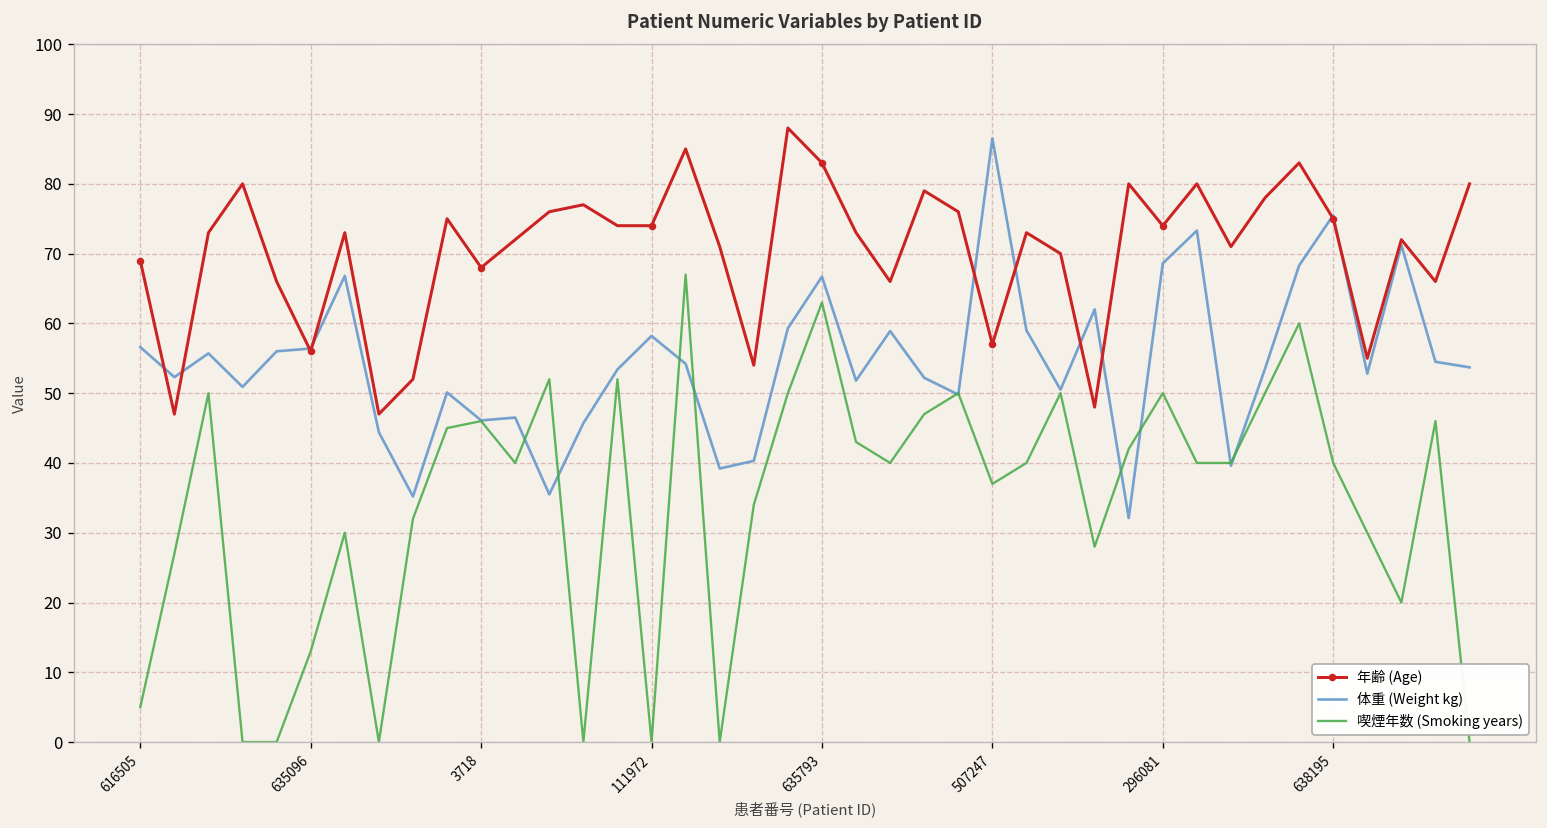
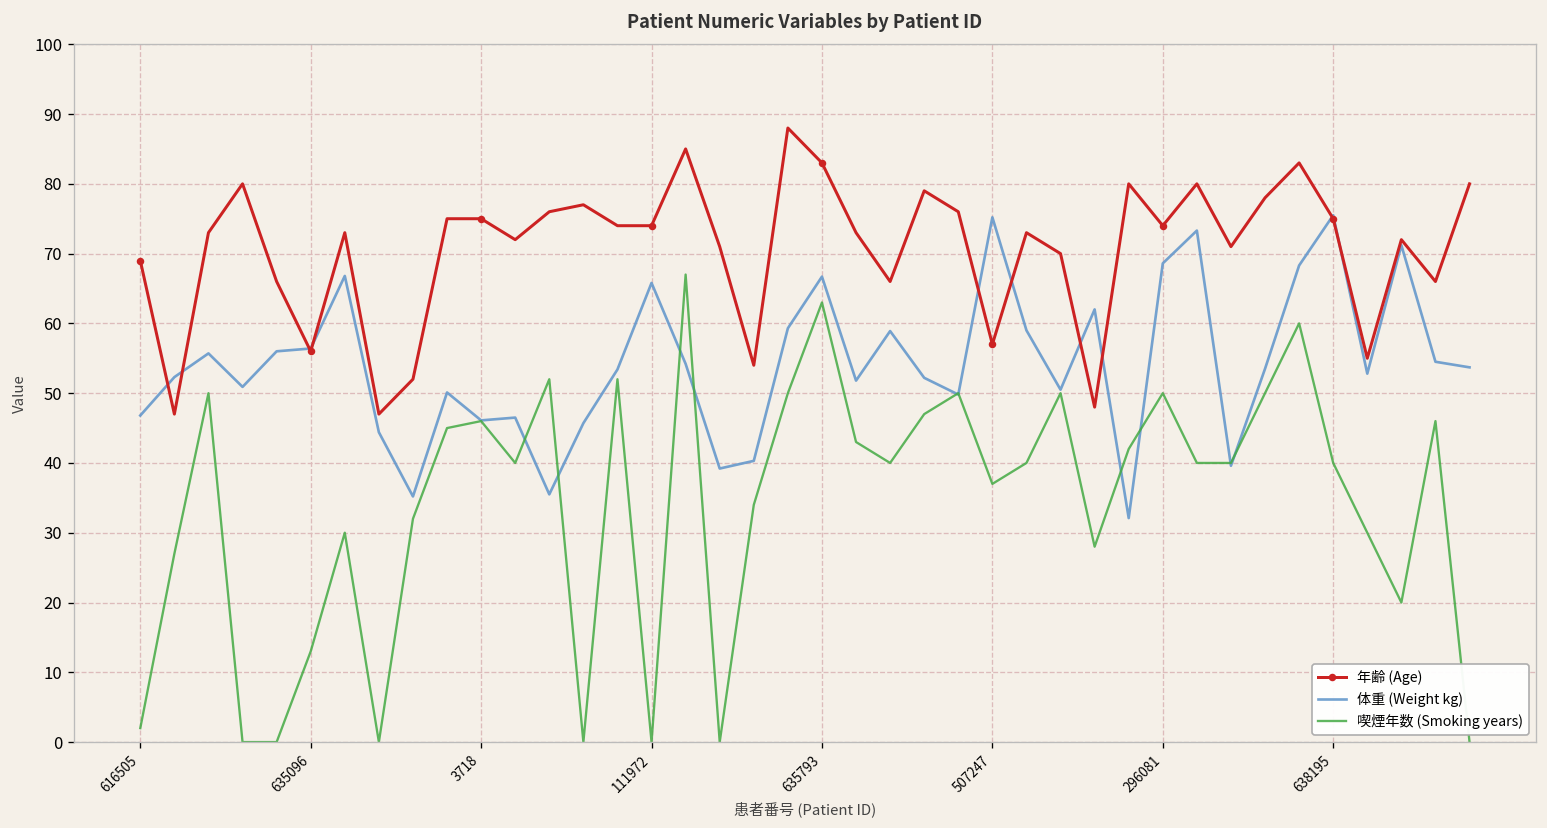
体重 (Weight kg), 616505: 57 -> 47
喫煙年数 (Smoking years), 616505: 5 -> 2
年齢 (Age), 3718: 68 -> 75
体重 (Weight kg), 111972: 58 -> 66
体重 (Weight kg), 507247: 87 -> 75
